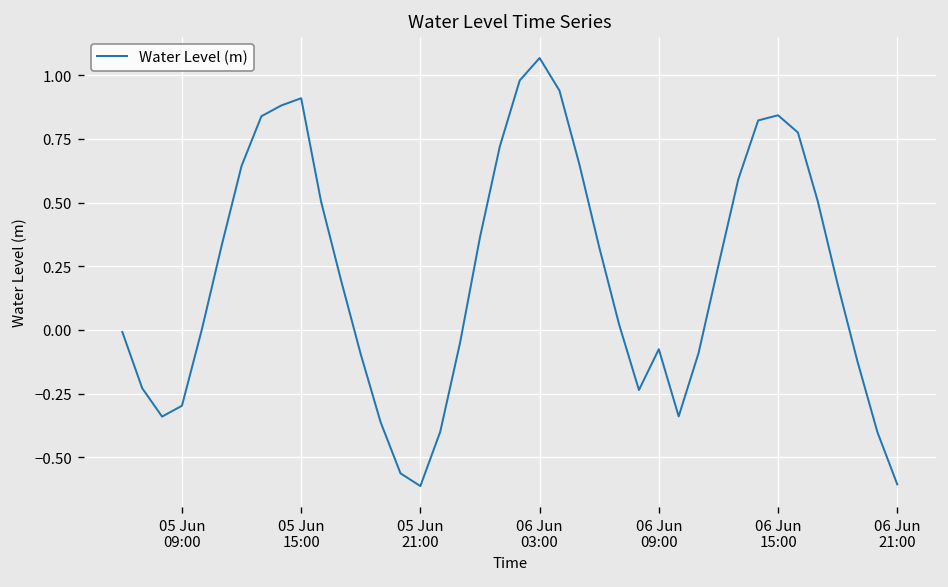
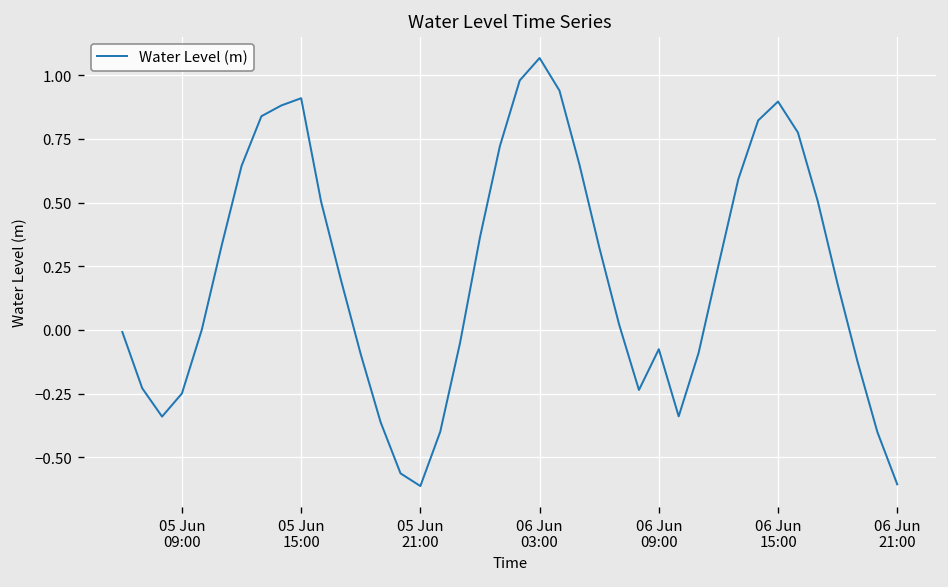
05 Jun 09:00: -0.30 -> -0.25
06 Jun 15:00: 0.84 -> 0.90
